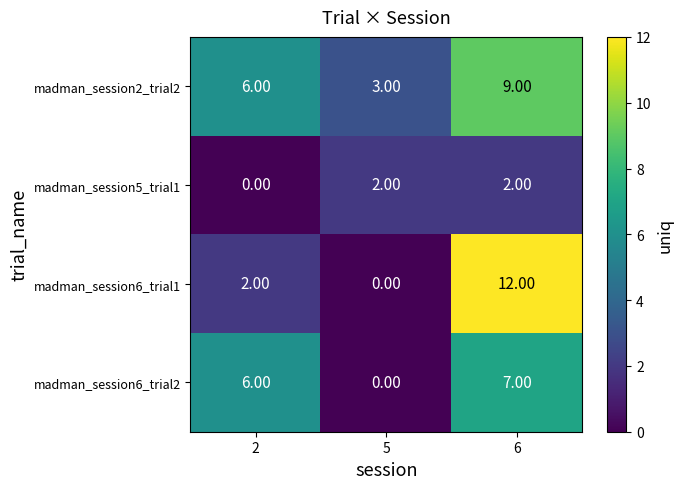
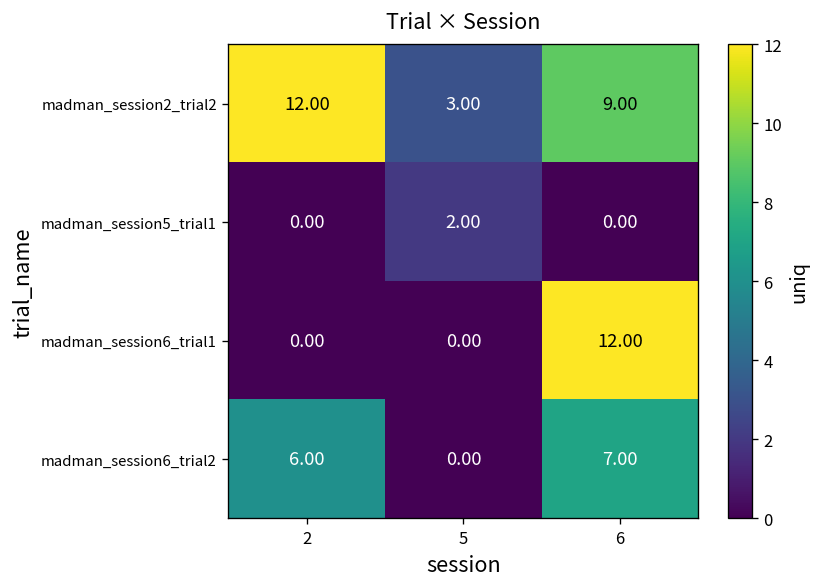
madman_session2_trial2, 2: 6.00 -> 12.00
madman_session5_trial1, 6: 2.00 -> 0.00
madman_session6_trial1, 2: 2.00 -> 0.00
